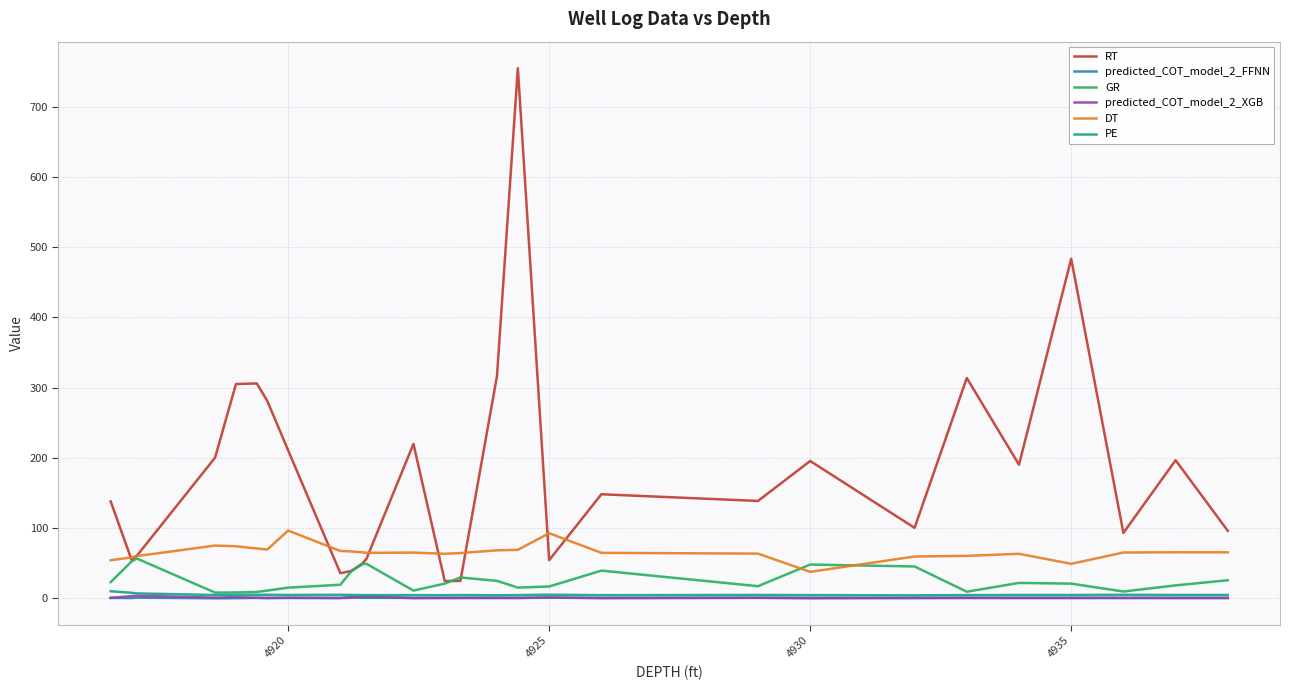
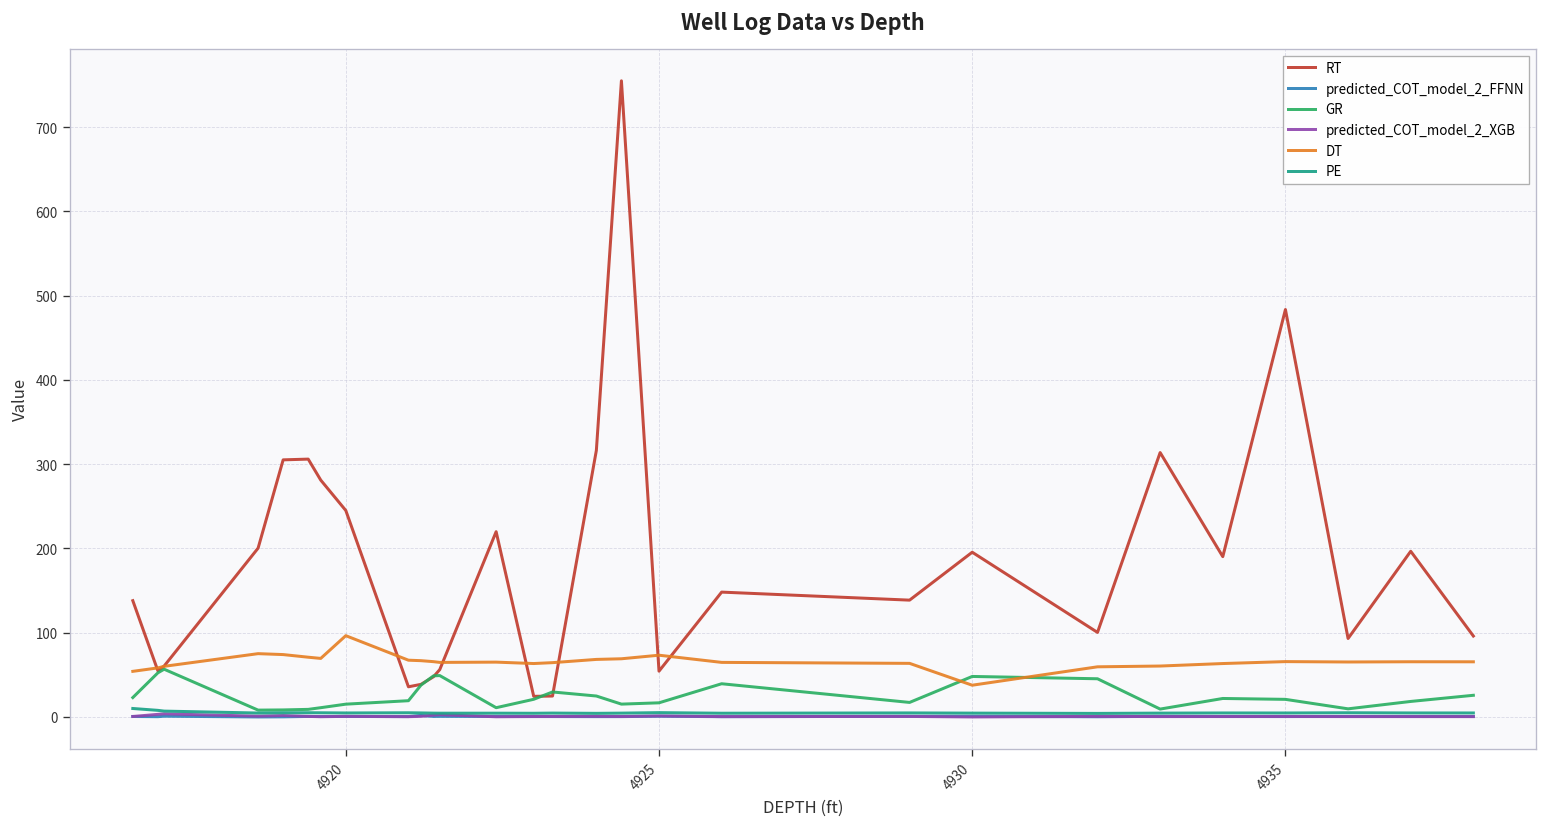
RT, 4920: 210 -> 240
DT, 4925: 90 -> 70
DT, 4935: 50 -> 70
